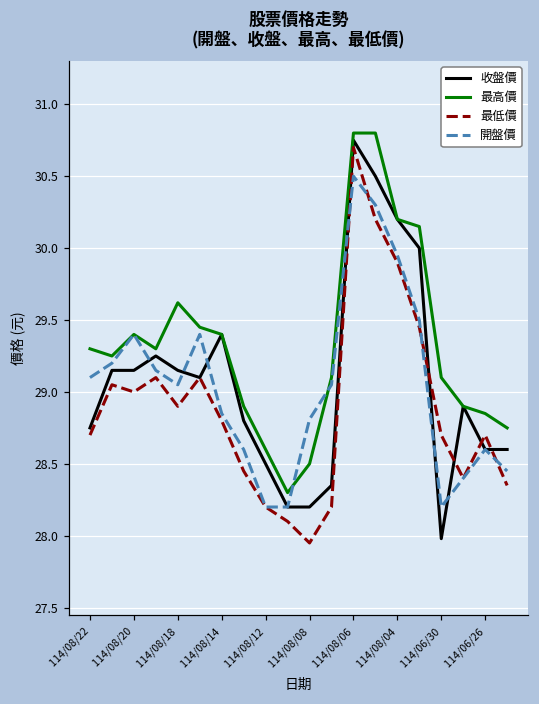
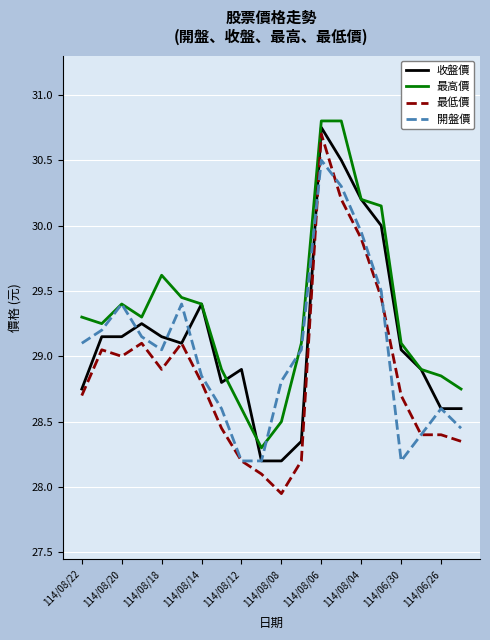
收盤價, 114/08/12: 28.5 -> 28.9
收盤價, 114/06/30: 27.98 -> 29.05
最低價, 114/06/26: 28.7 -> 28.4
